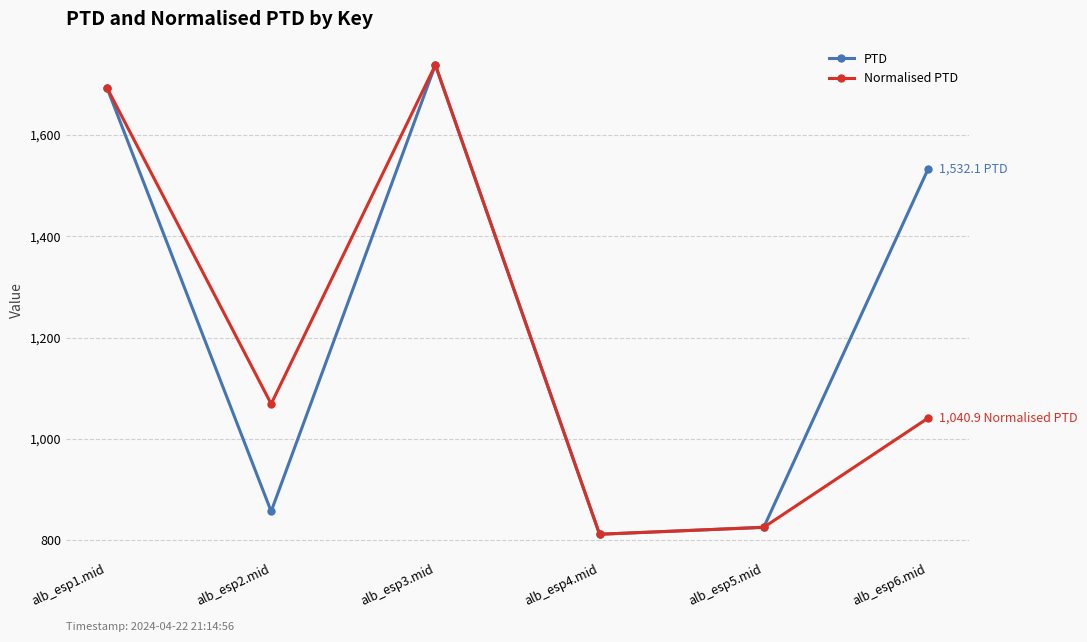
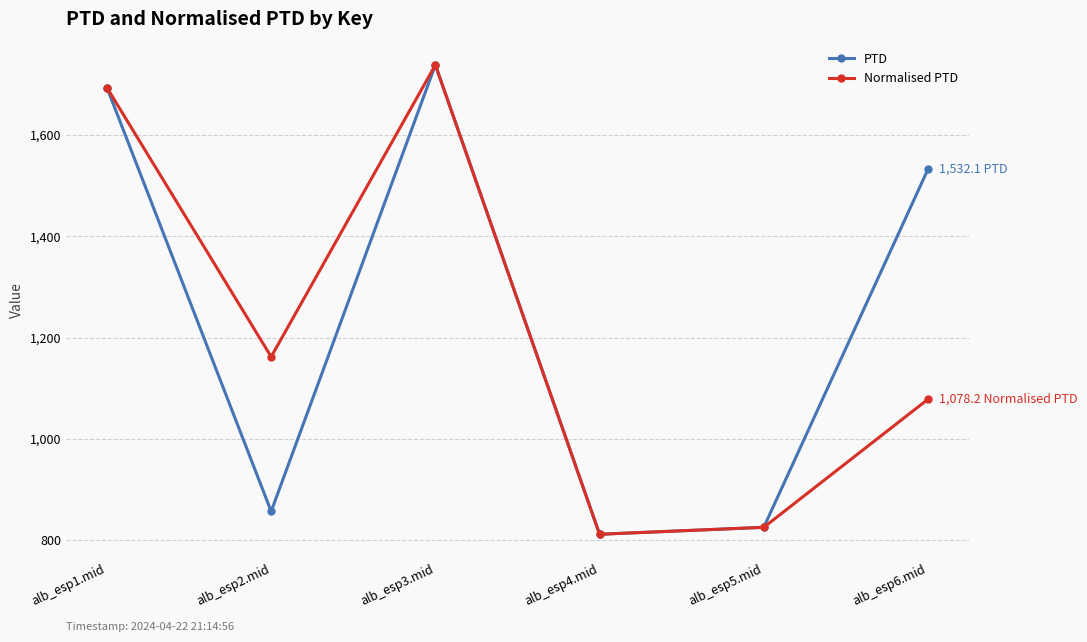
Normalised PTD, alb_esp2.mid: 1,070 -> 1,160
Normalised PTD, alb_esp6.mid: 1,040.9 -> 1,078.2
